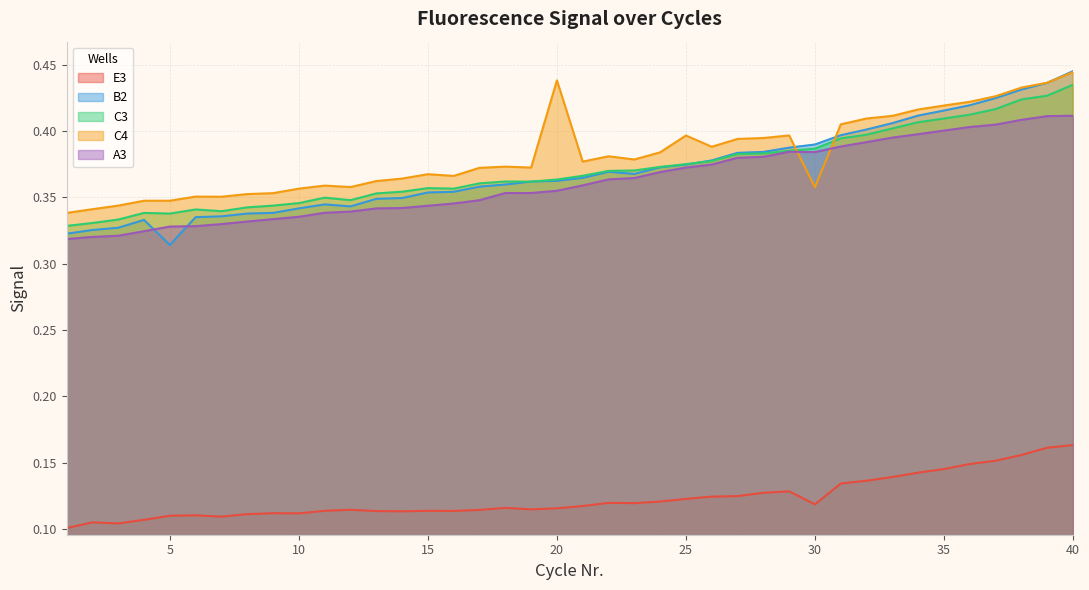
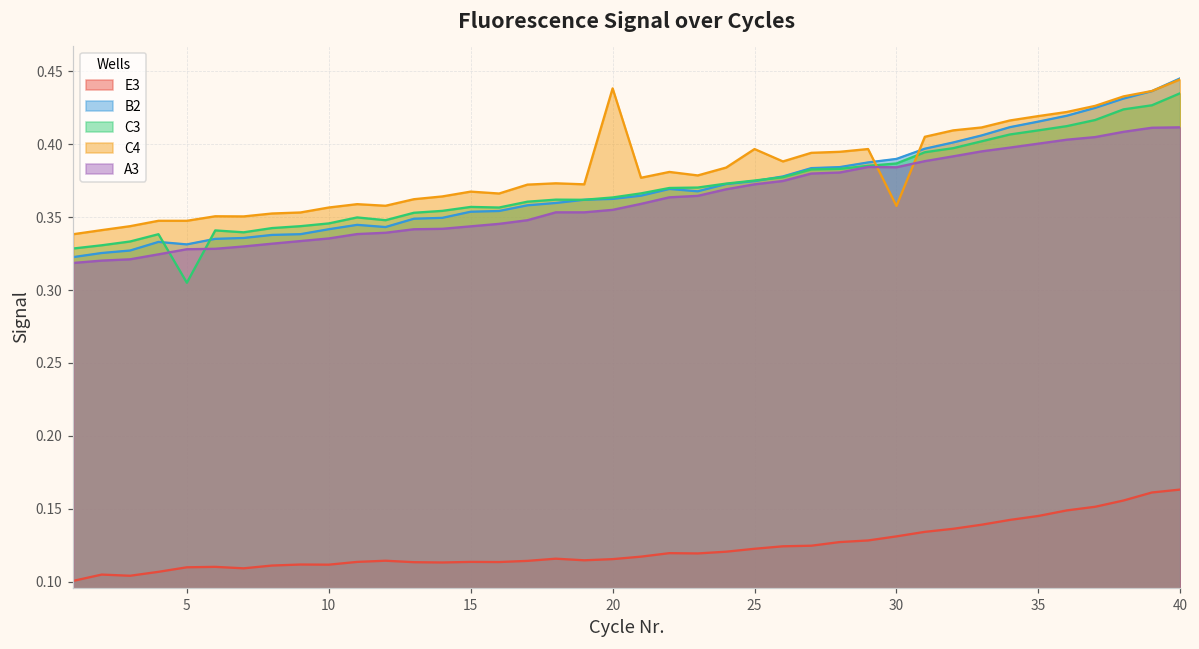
B2, 5: 0.314 -> 0.331
C3, 5: 0.338 -> 0.305
E3, 30: 0.118 -> 0.131
